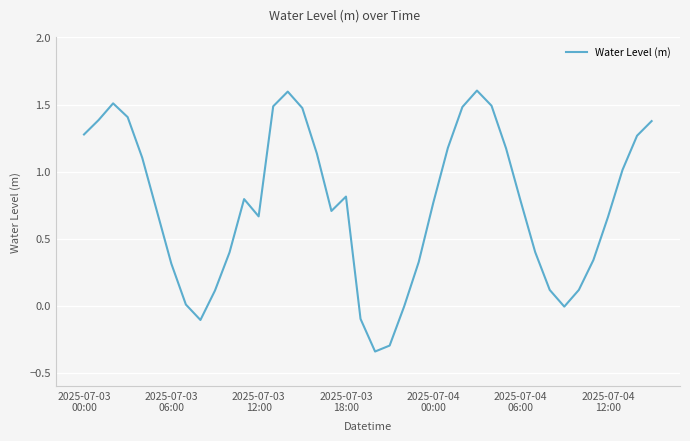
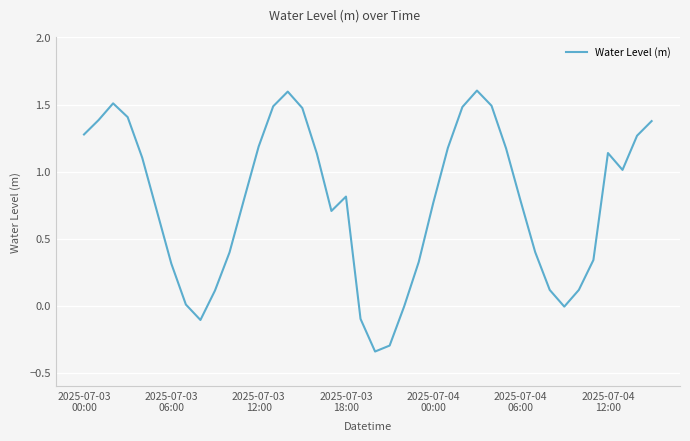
2025-07-03 12:00: 0.67 -> 1.19
2025-07-04 12:00: 0.66 -> 1.14
